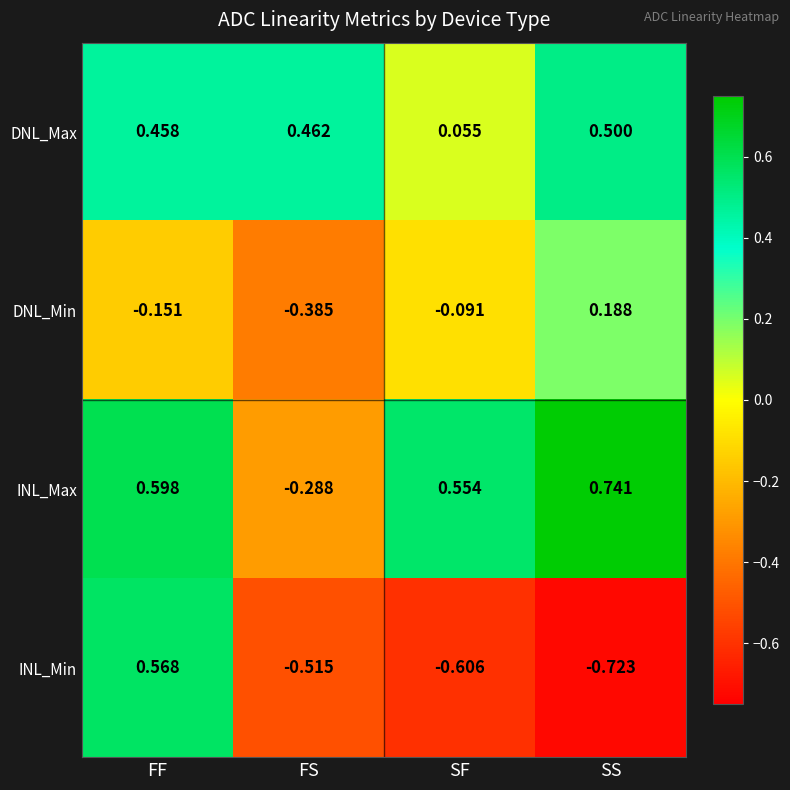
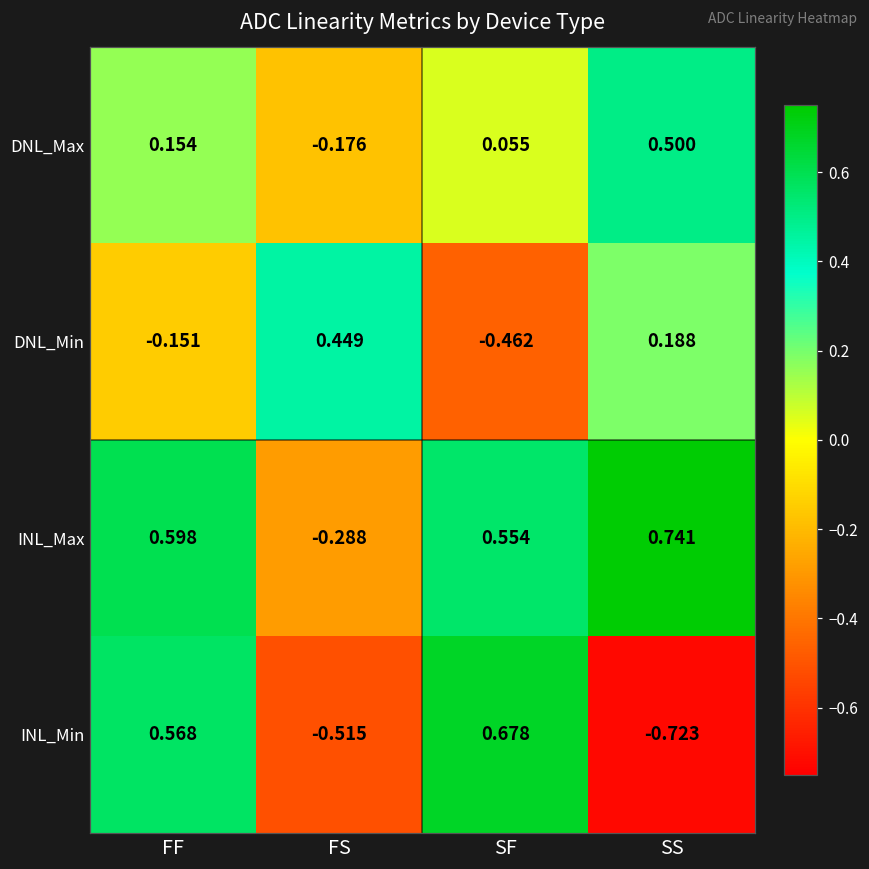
DNL_Max, FF: 0.458 -> 0.154
DNL_Max, FS: 0.462 -> -0.176
DNL_Min, FS: -0.385 -> 0.449
DNL_Min, SF: -0.091 -> -0.462
INL_Min, SF: -0.606 -> 0.678
